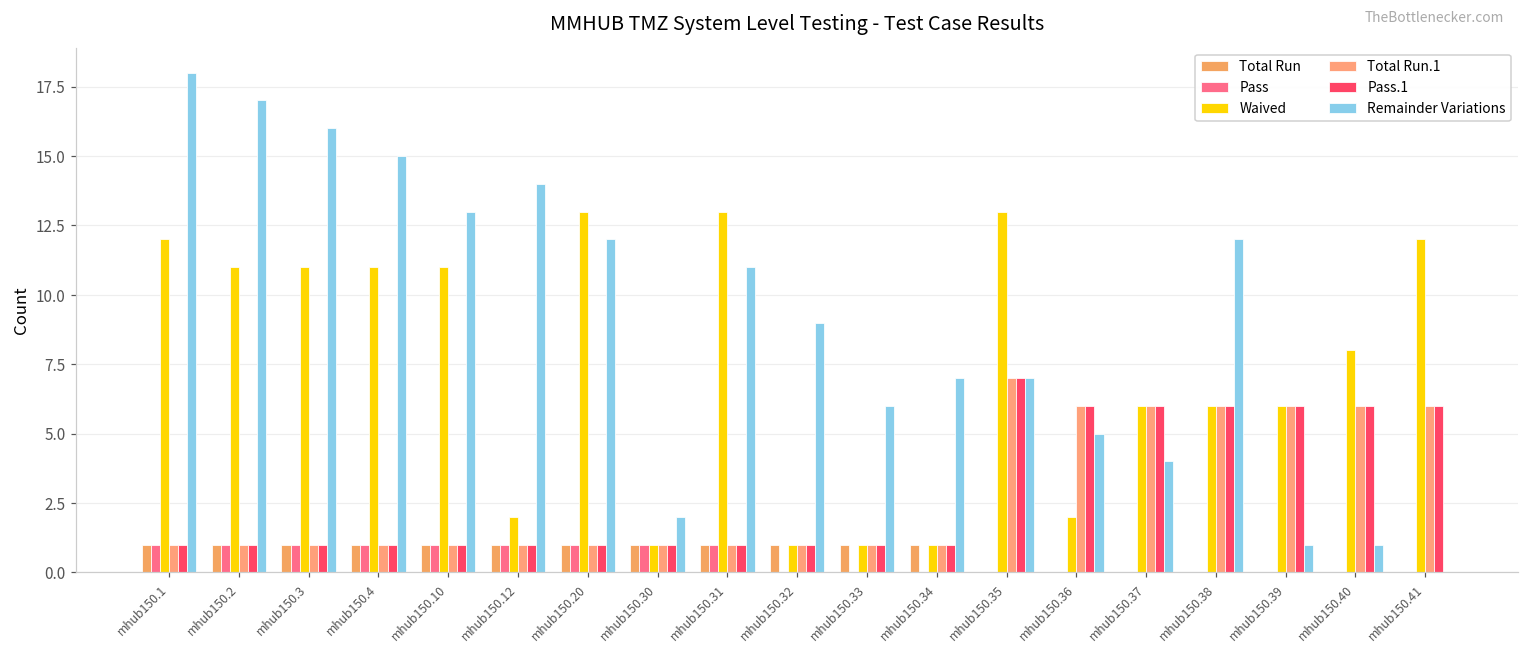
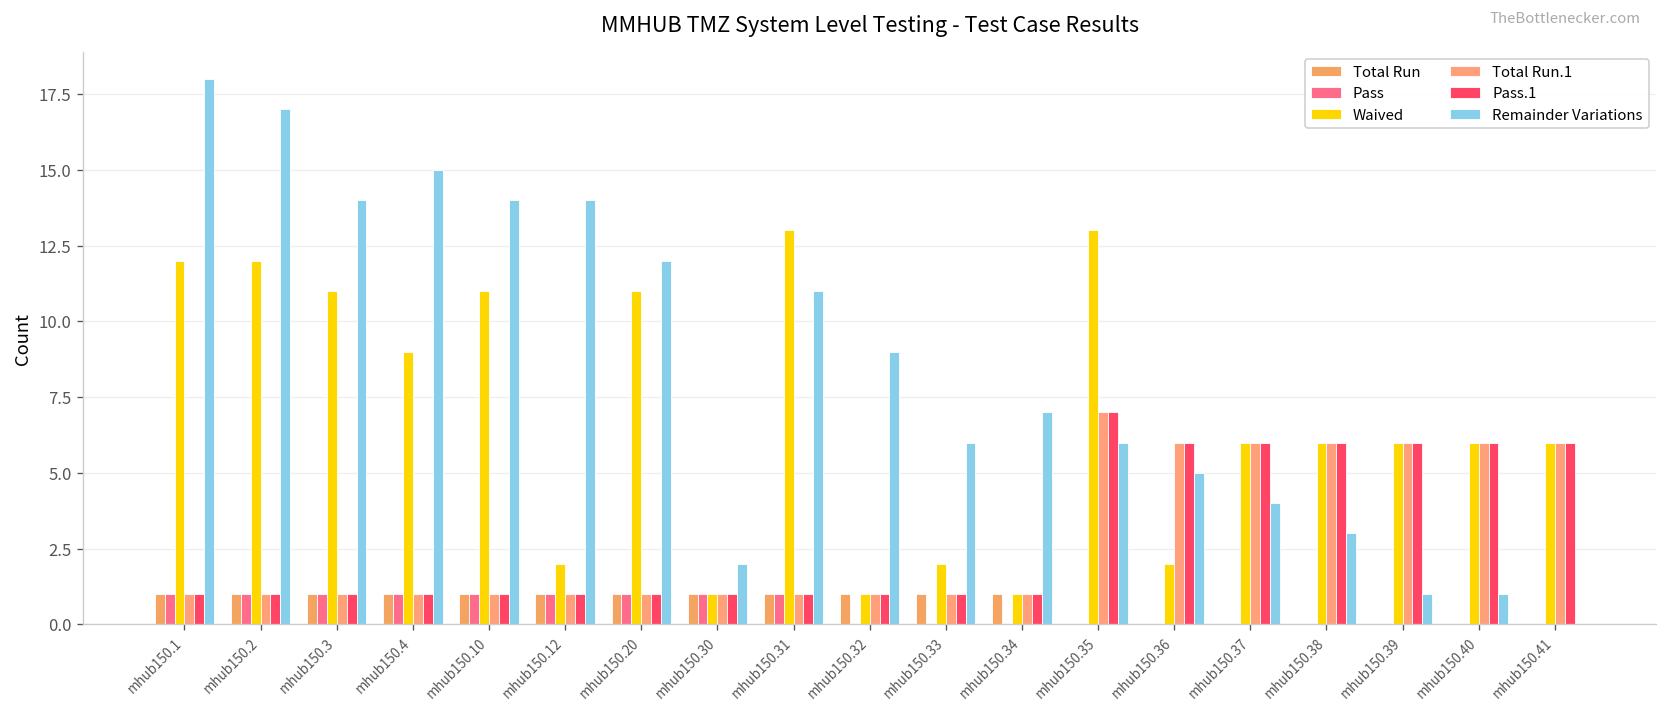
Waived, mhub150.2: 11 -> 12
Remainder Variations, mhub150.3: 16 -> 14
Waived, mhub150.4: 11 -> 9
Remainder Variations, mhub150.10: 13 -> 14
Waived, mhub150.20: 13 -> 11
Waived, mhub150.33: 1 -> 2
Remainder Variations, mhub150.35: 7 -> 6
Remainder Variations, mhub150.38: 12 -> 3
Waived, mhub150.40: 8 -> 6
Waived, mhub150.41: 12 -> 6
